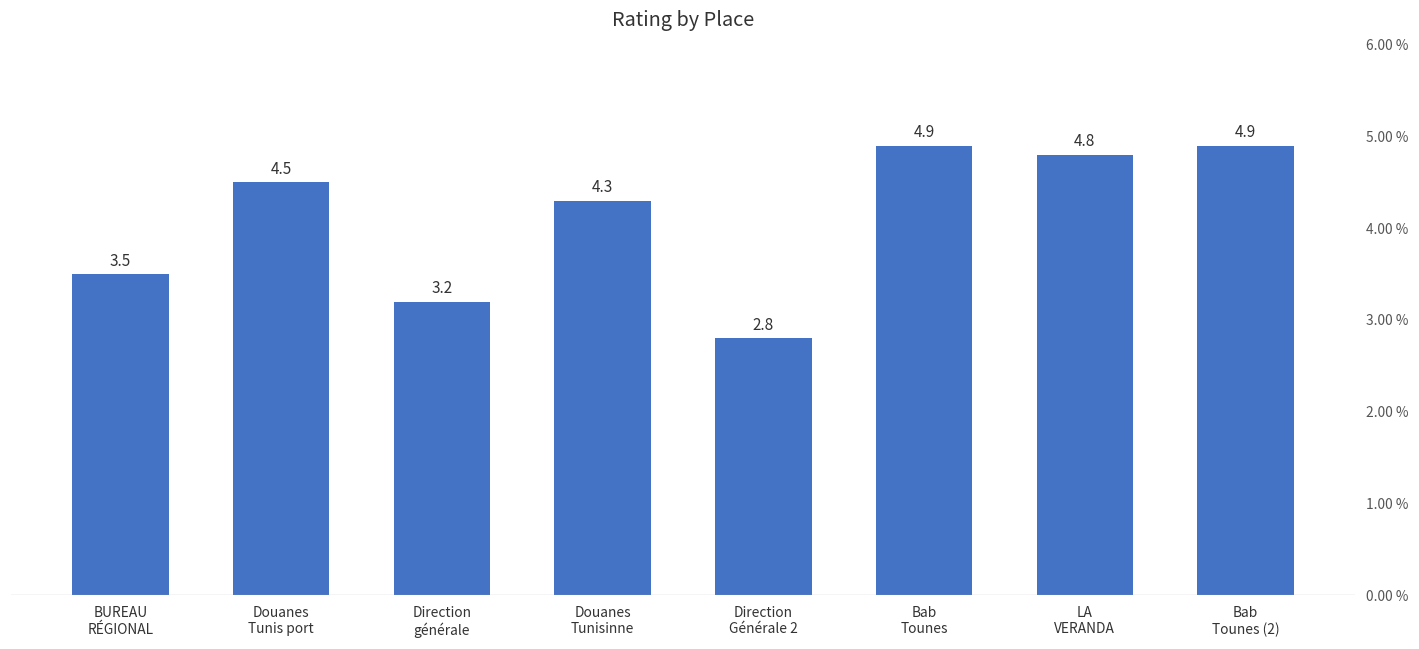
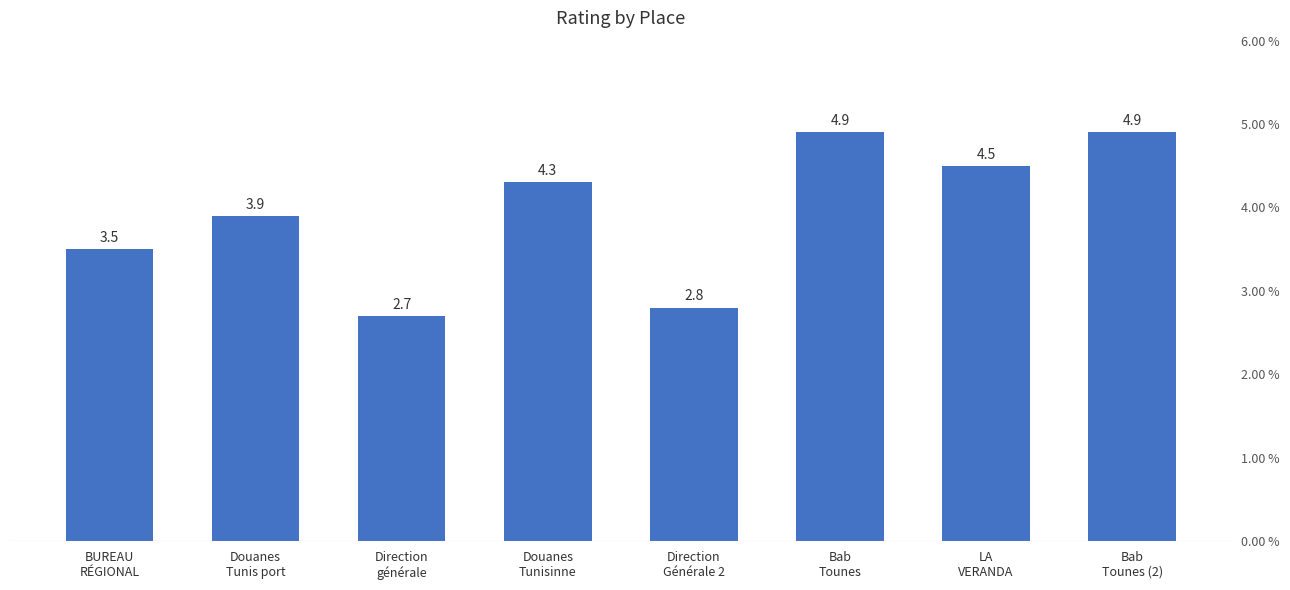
Douanes Tunis port: 4.5 -> 3.9
Direction générale: 3.2 -> 2.7
LA VERANDA: 4.8 -> 4.5
